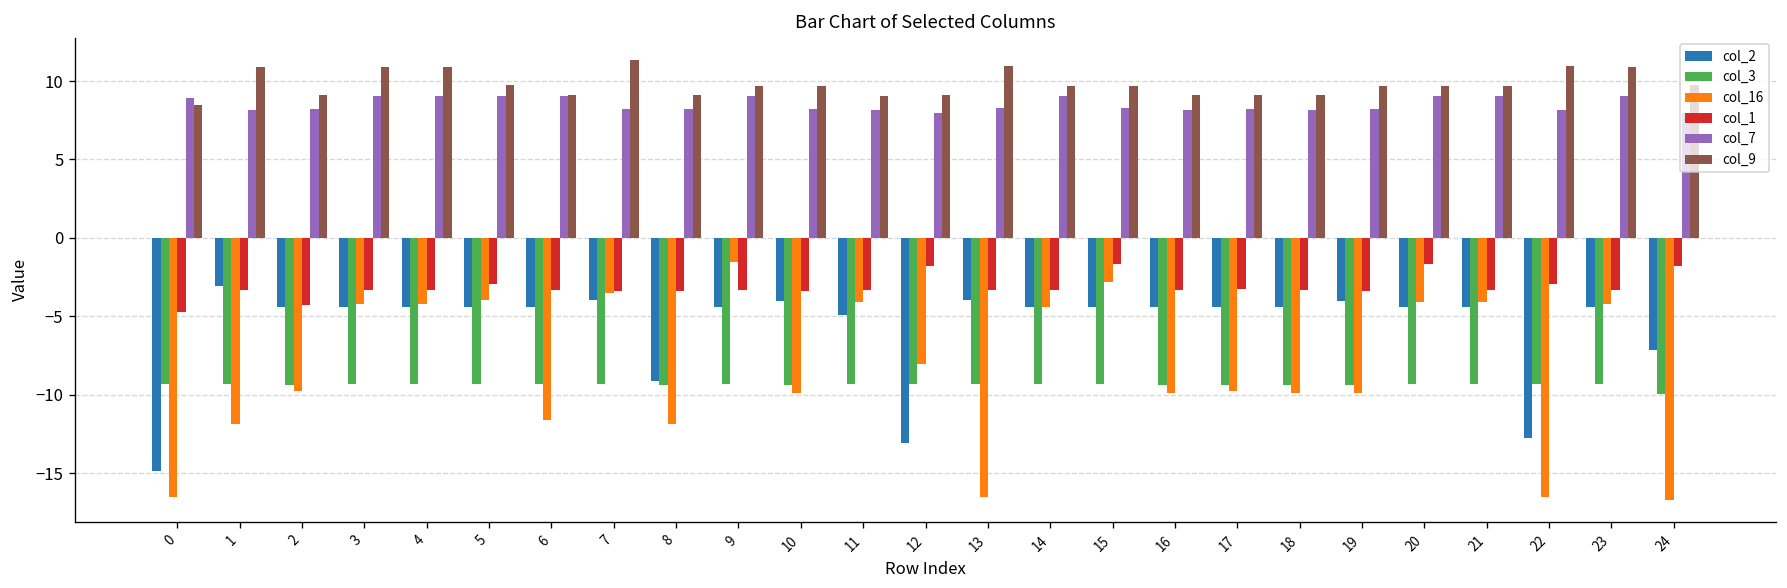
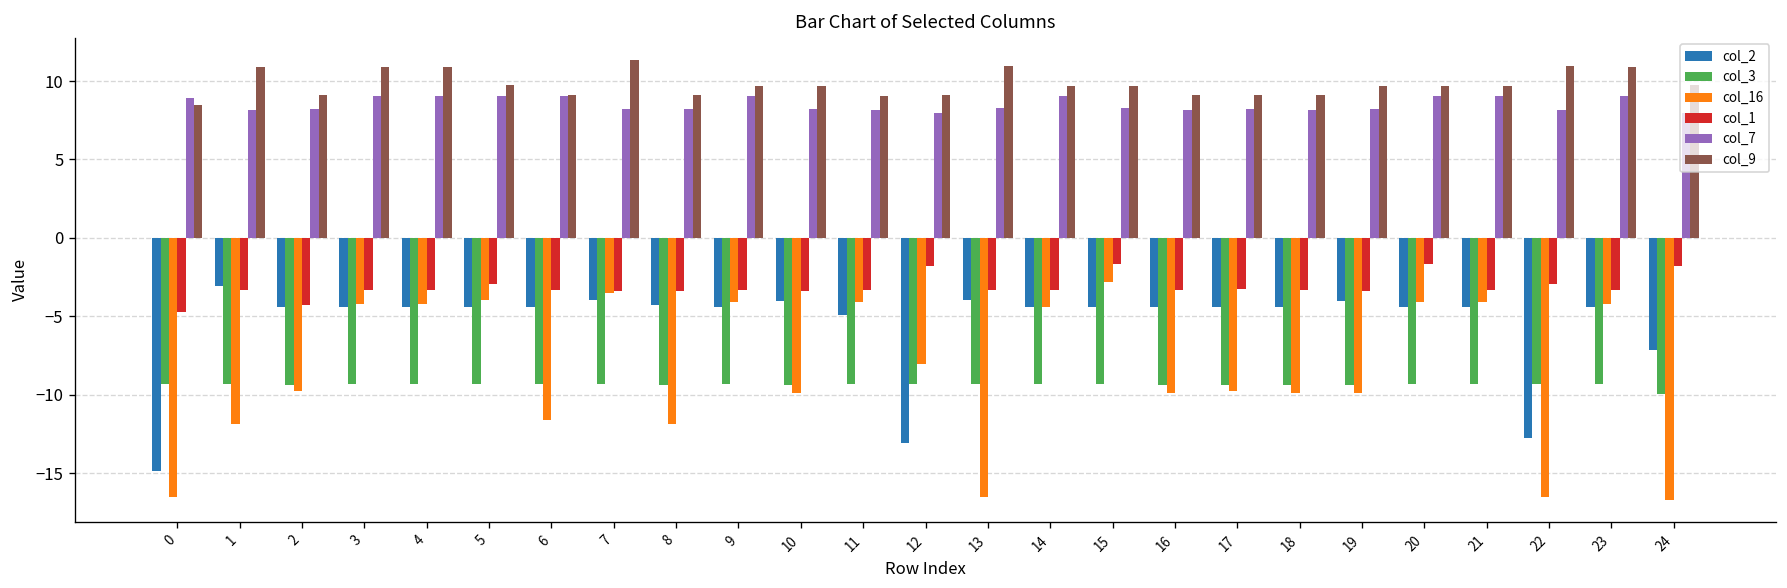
col_2, 8: -9.1 -> -4.3
col_16, 9: -1.6 -> -4.1
